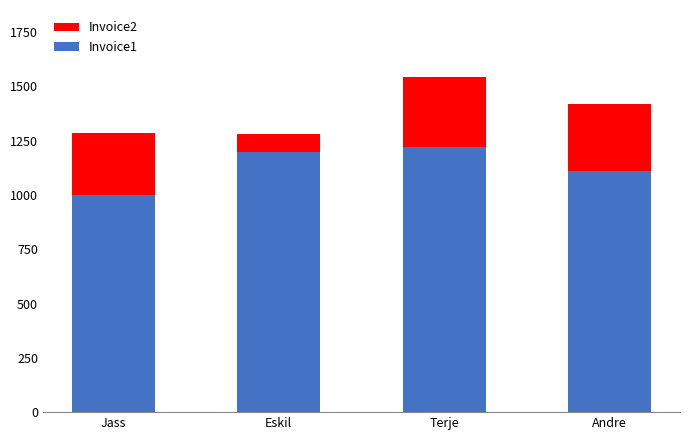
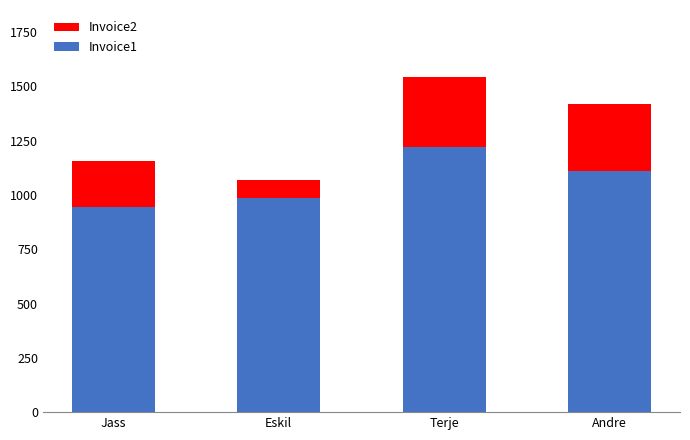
Invoice1, Jass: 1000 -> 950
Invoice2, Jass: 290 -> 210
Invoice1, Eskil: 1200 -> 990
